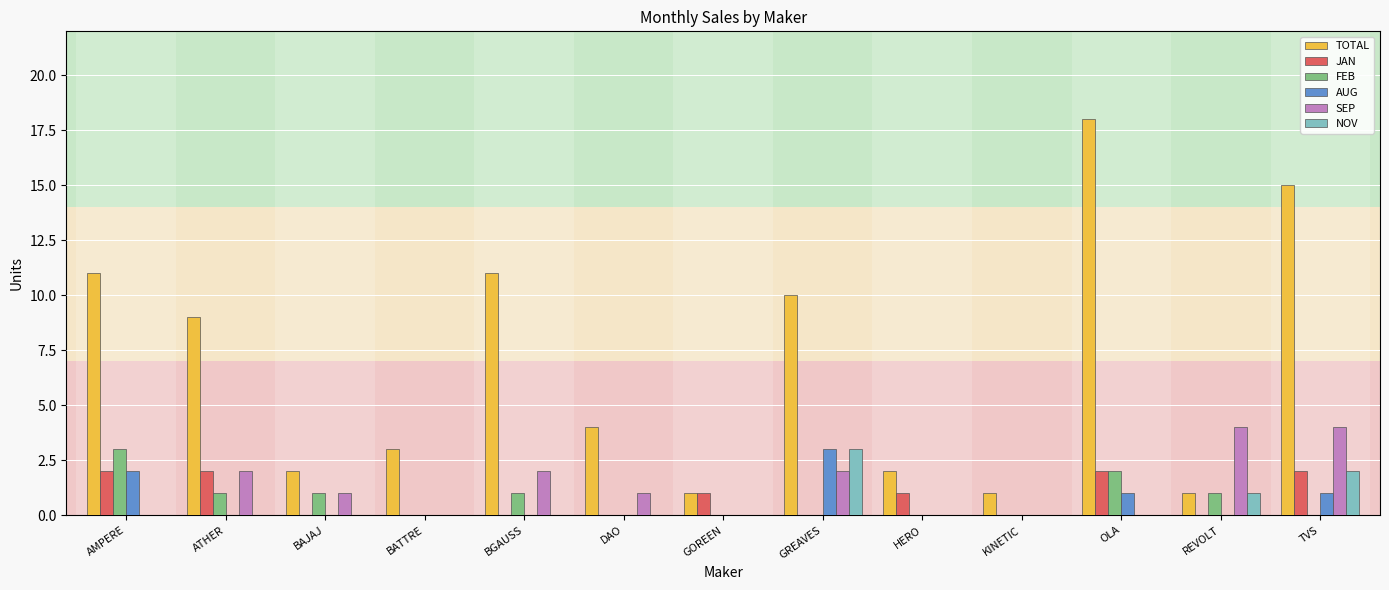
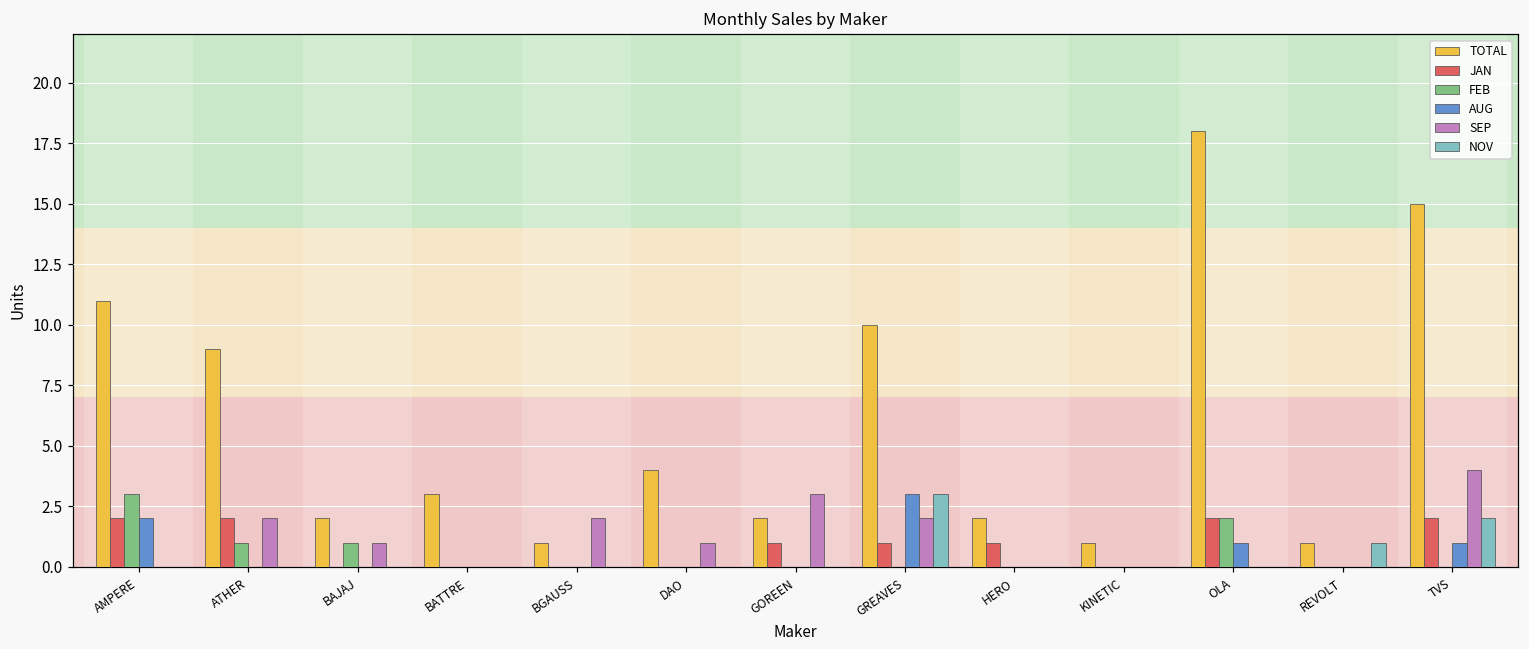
TOTAL, BGAUSS: 11 -> 1
FEB, BGAUSS: 1 -> 0
TOTAL, GOREEN: 1 -> 2
SEP, GOREEN: 0 -> 3
JAN, GREAVES: 0 -> 1
FEB, REVOLT: 1 -> 0
SEP, REVOLT: 4 -> 0
